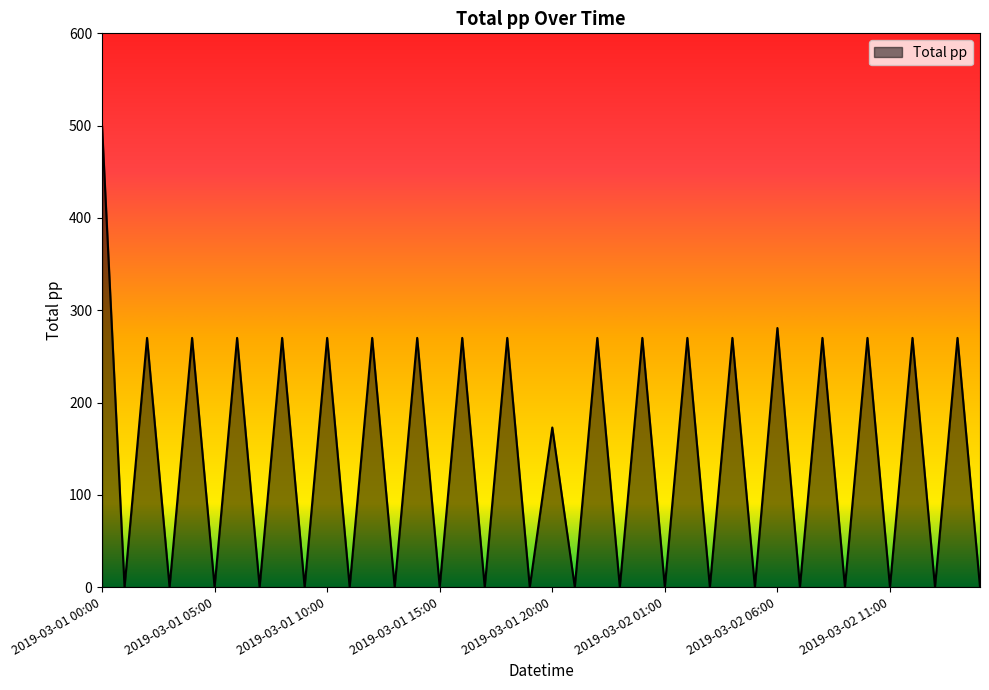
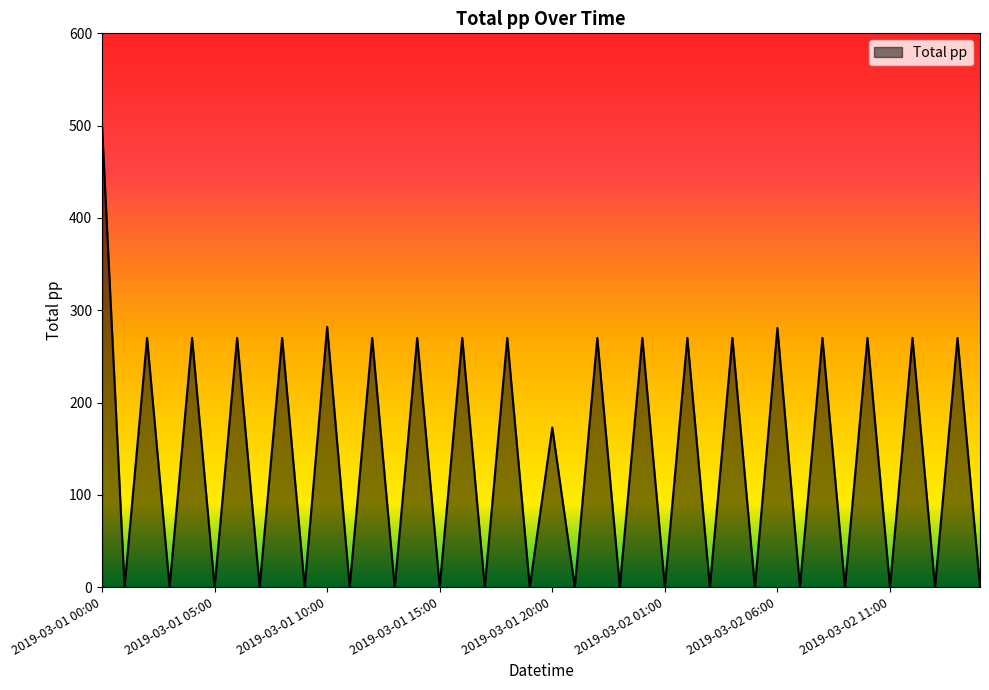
2019-03-01 10:00: 270 -> 280
